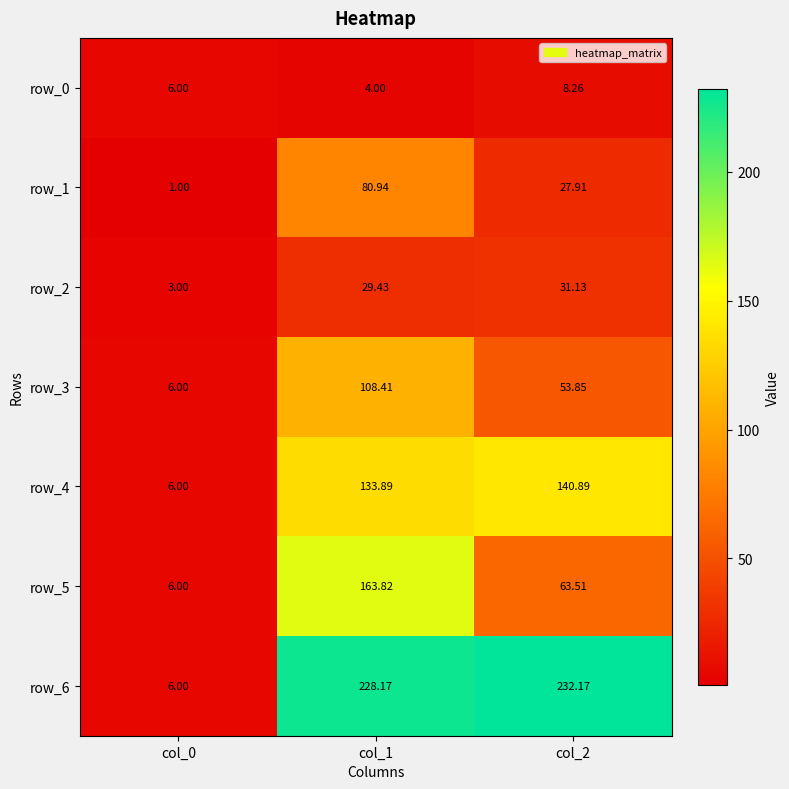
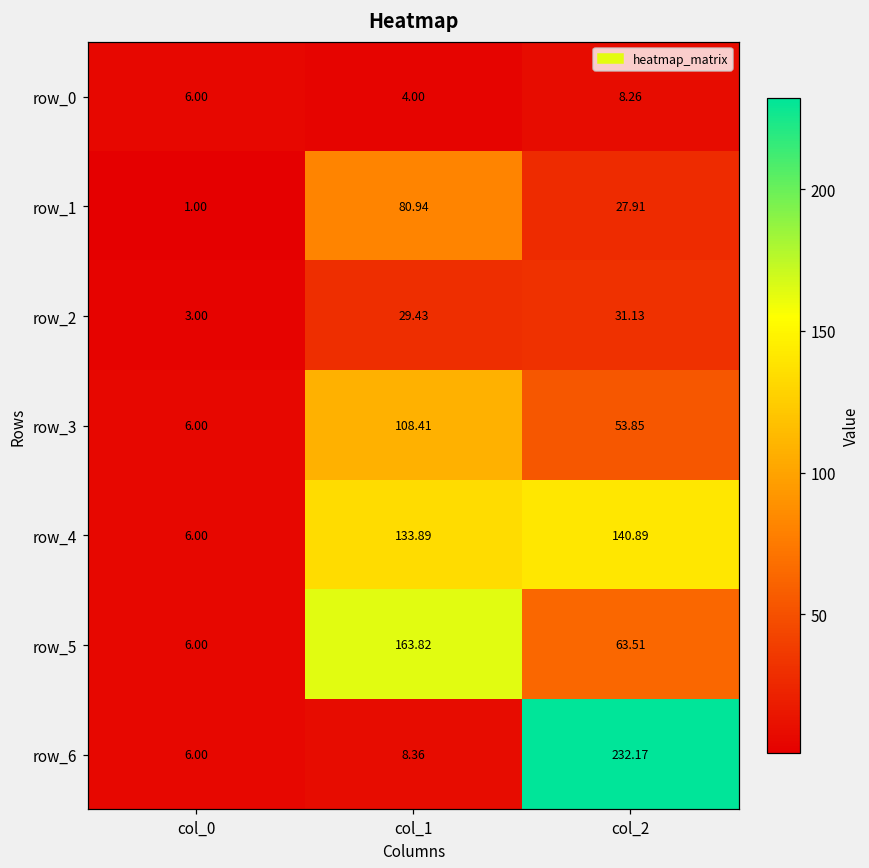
row_6, col_1: 228.17 -> 8.36
